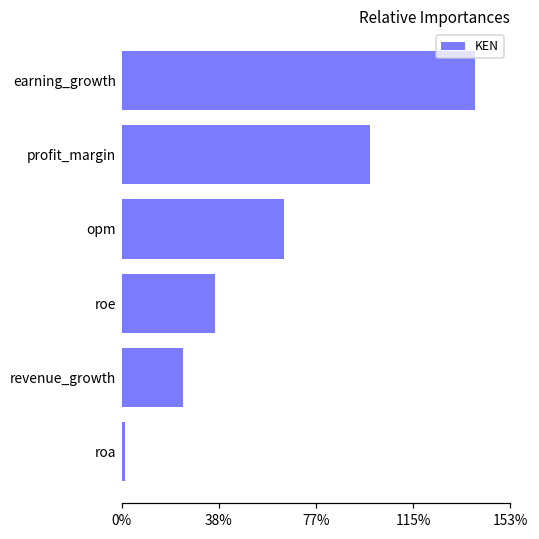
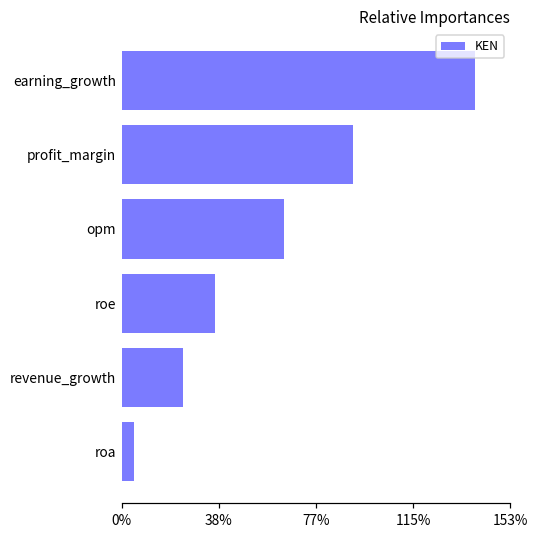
profit_margin: 98% -> 91%
roa: 1% -> 5%
